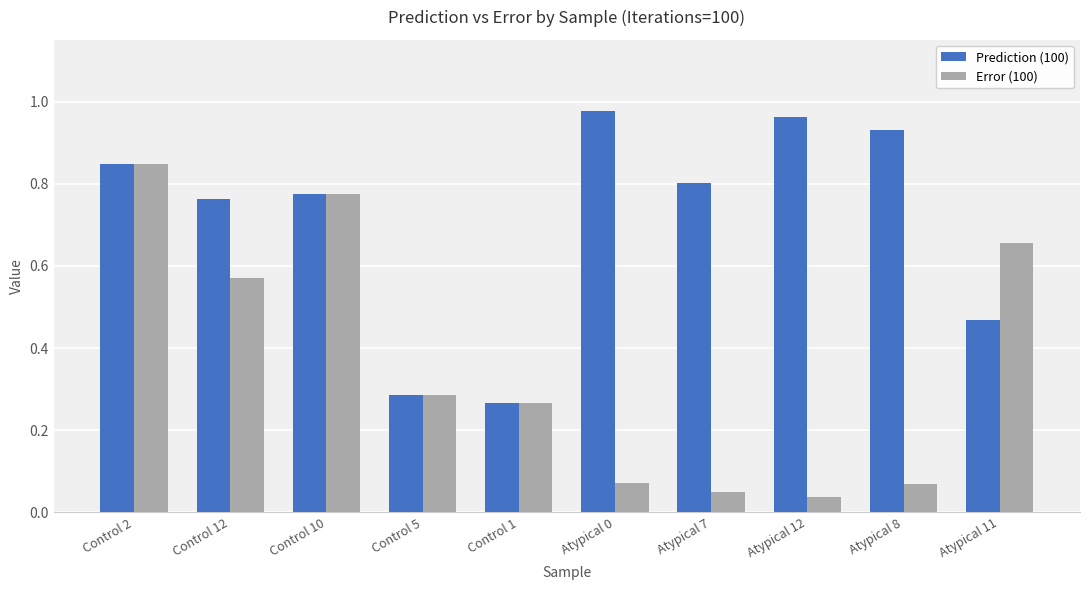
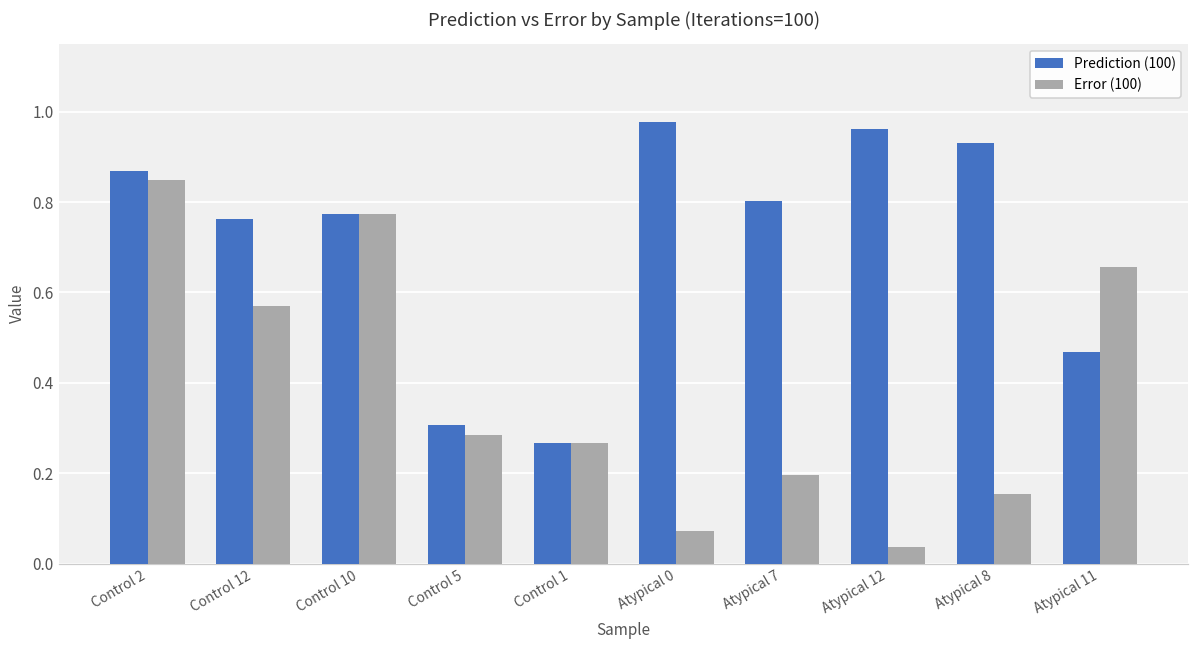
Prediction (100), Control 2: 0.85 -> 0.87
Prediction (100), Control 5: 0.29 -> 0.31
Error (100), Atypical 7: 0.05 -> 0.20
Error (100), Atypical 8: 0.07 -> 0.15
